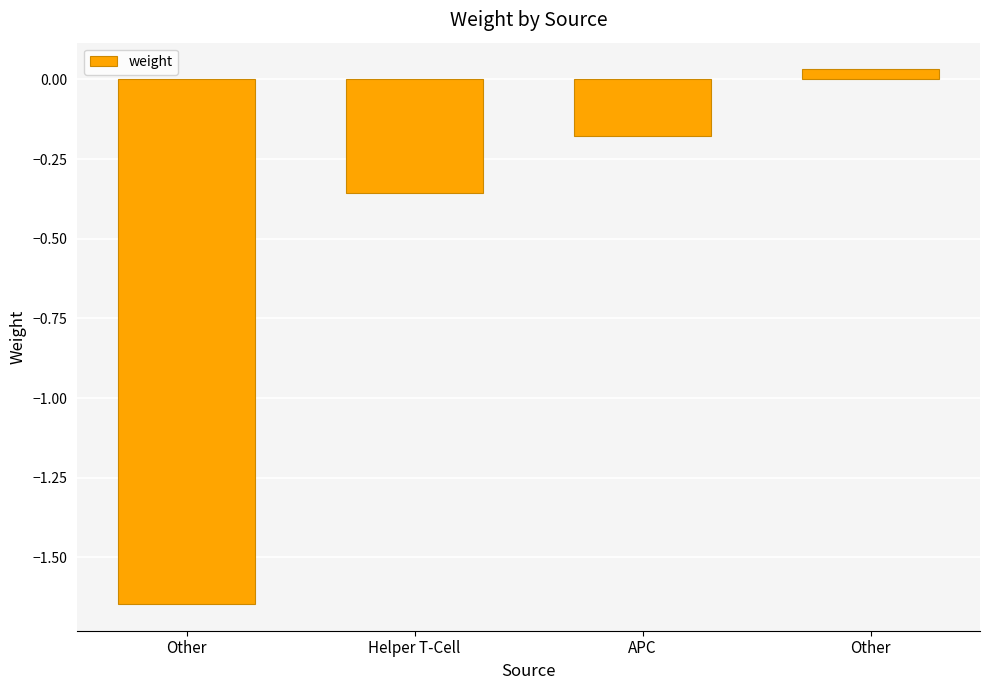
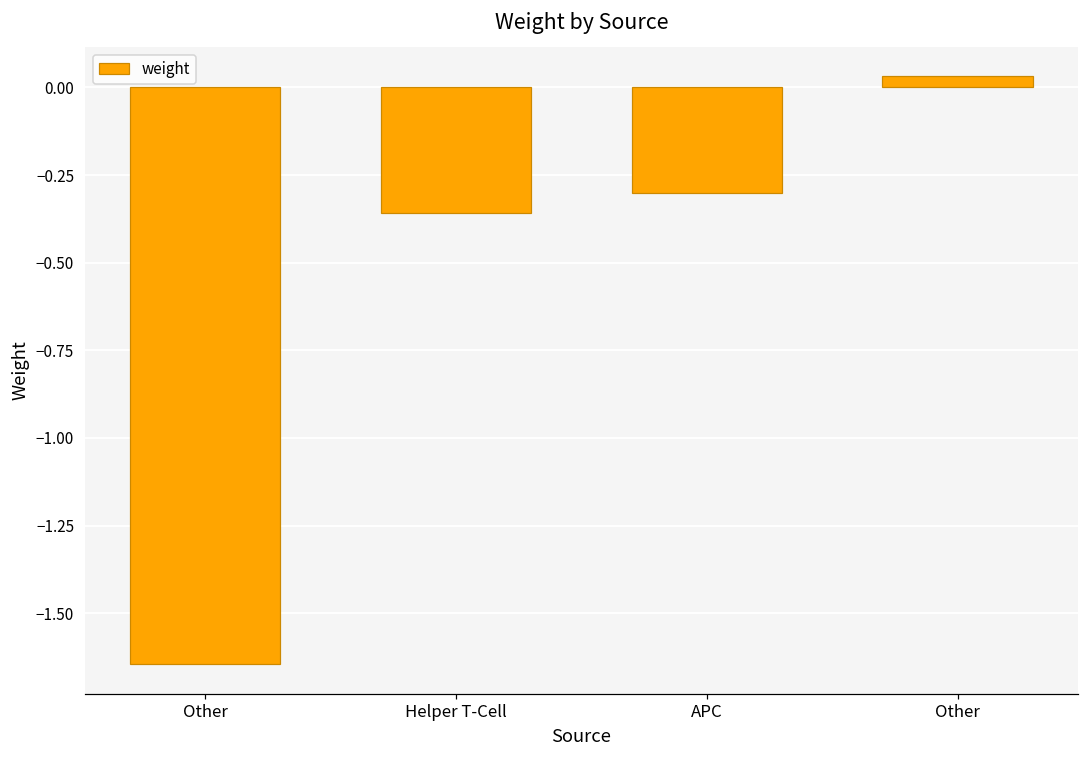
APC: -0.18 -> -0.30
